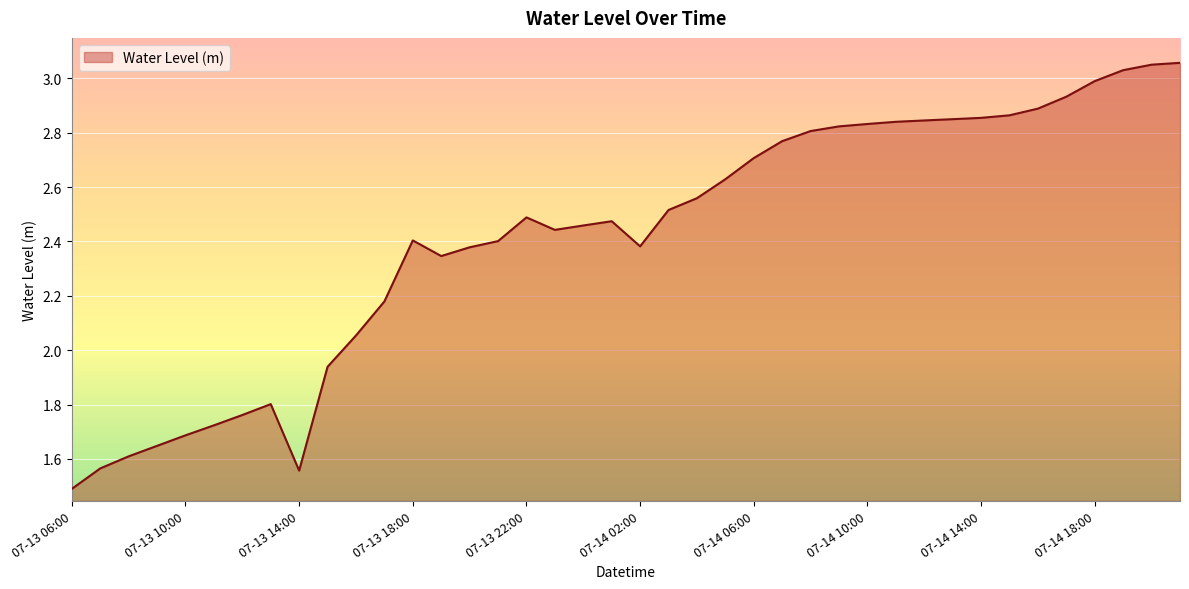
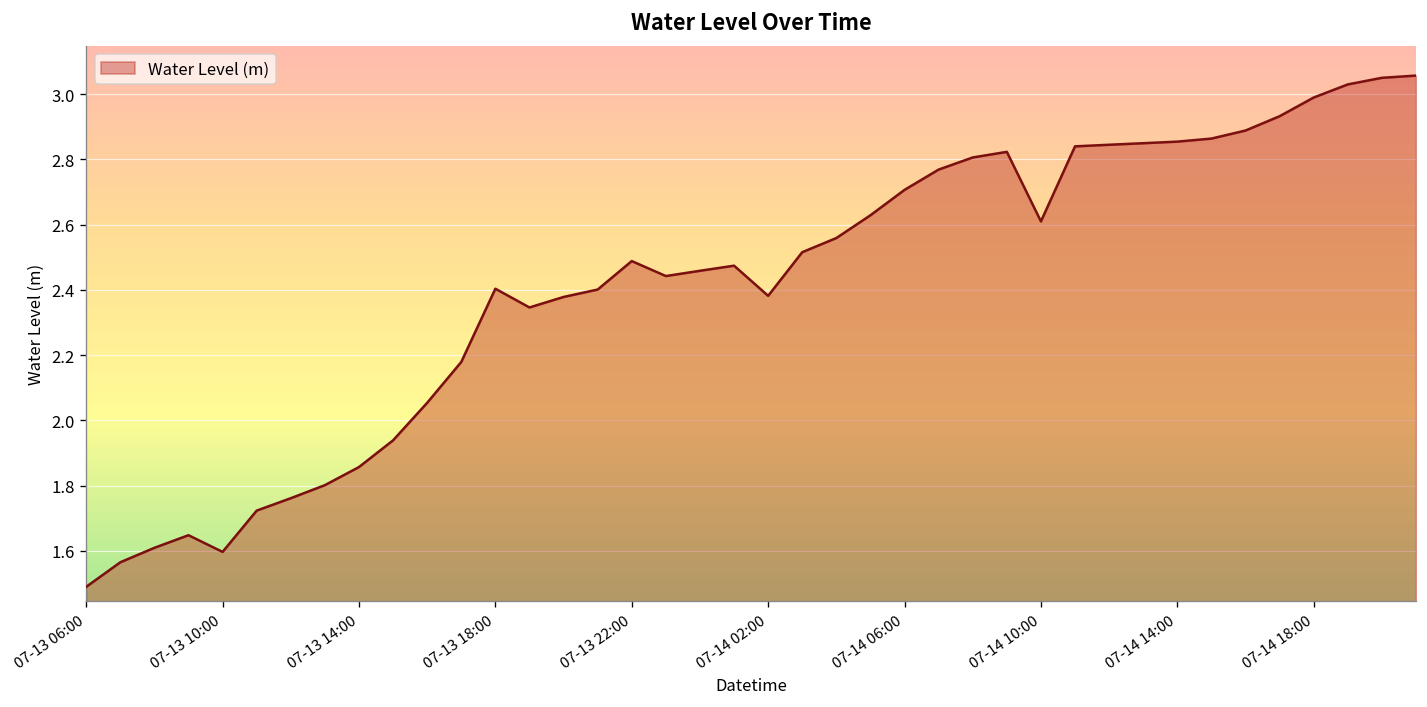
07-13 10:00: 1.69 -> 1.60
07-13 14:00: 1.56 -> 1.86
07-14 10:00: 2.83 -> 2.61
